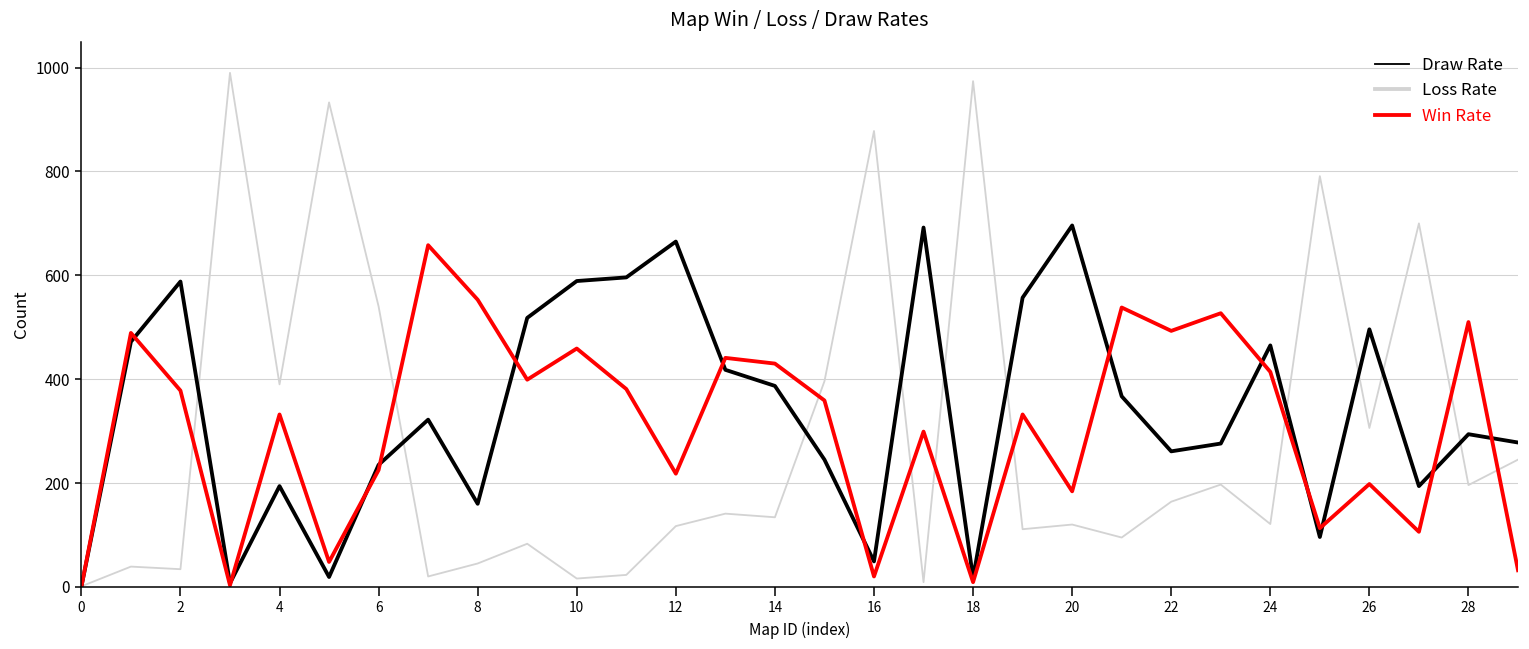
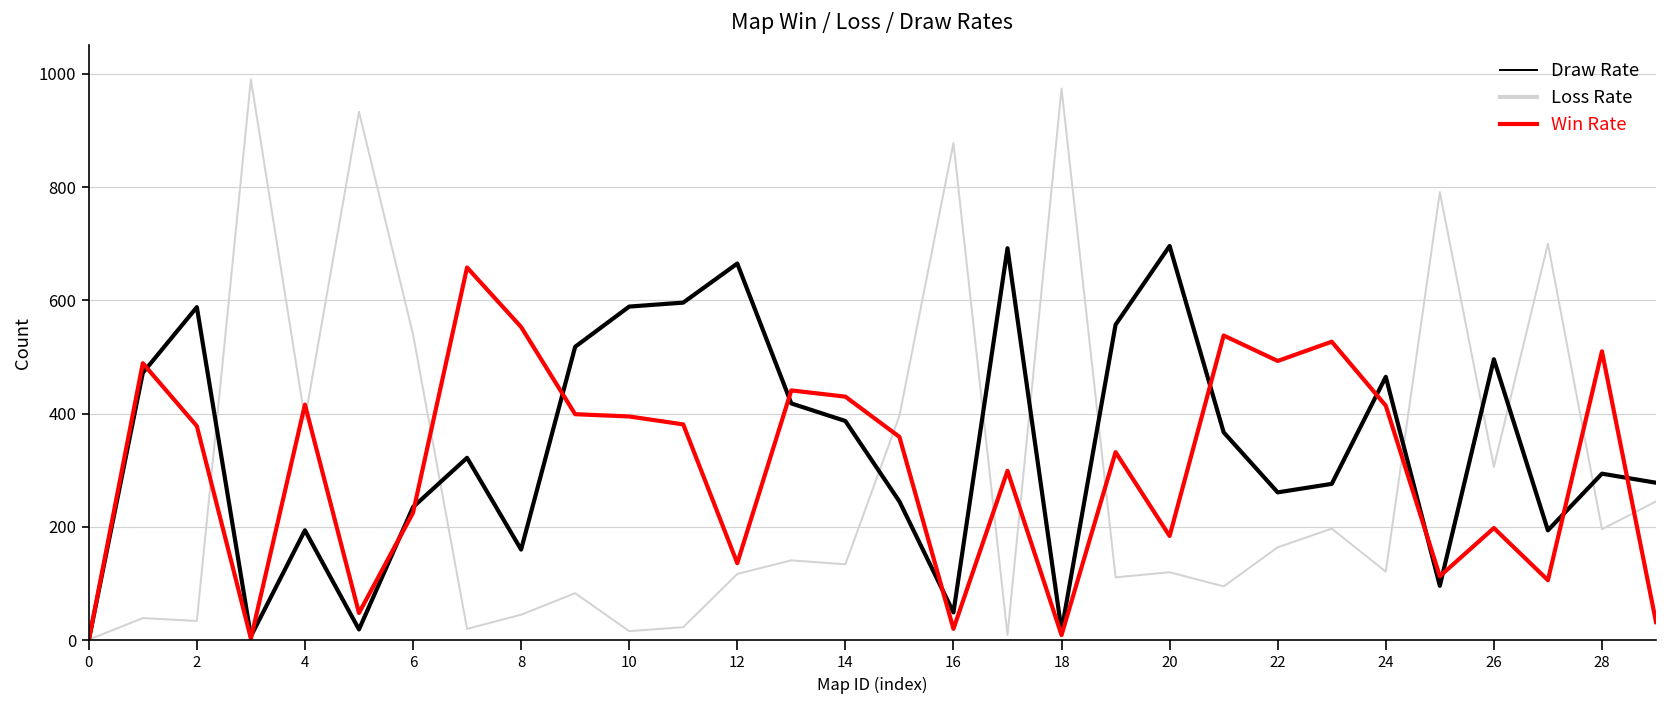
Win Rate, 4: 330 -> 420
Win Rate, 10: 460 -> 400
Win Rate, 12: 220 -> 140
